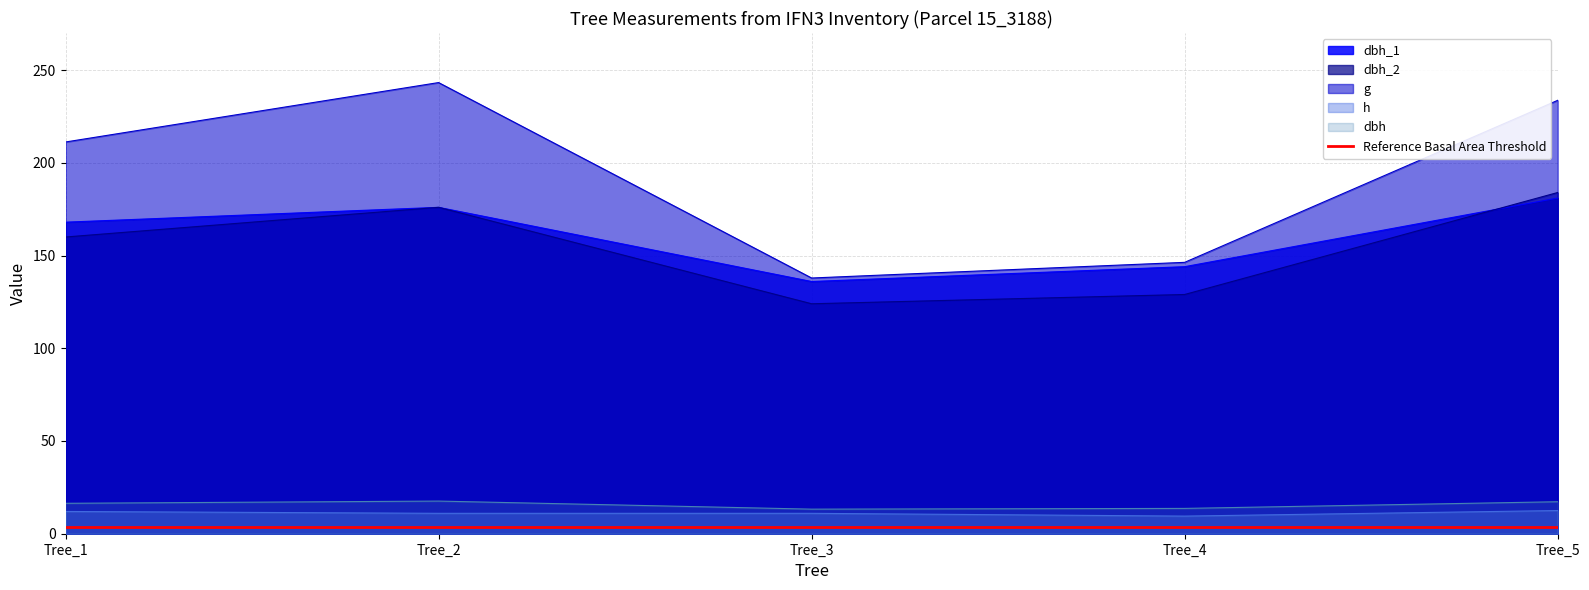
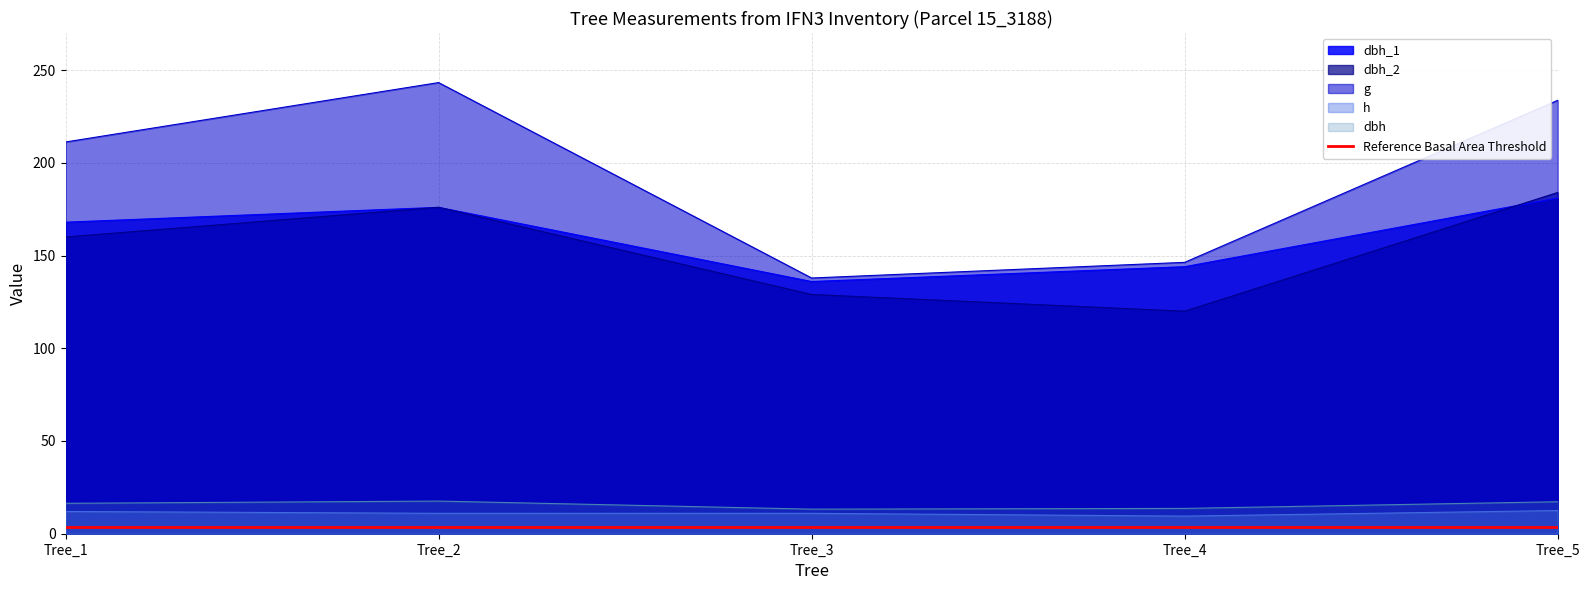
dbh_2, Tree_3: 124 -> 129
dbh_2, Tree_4: 129 -> 120
